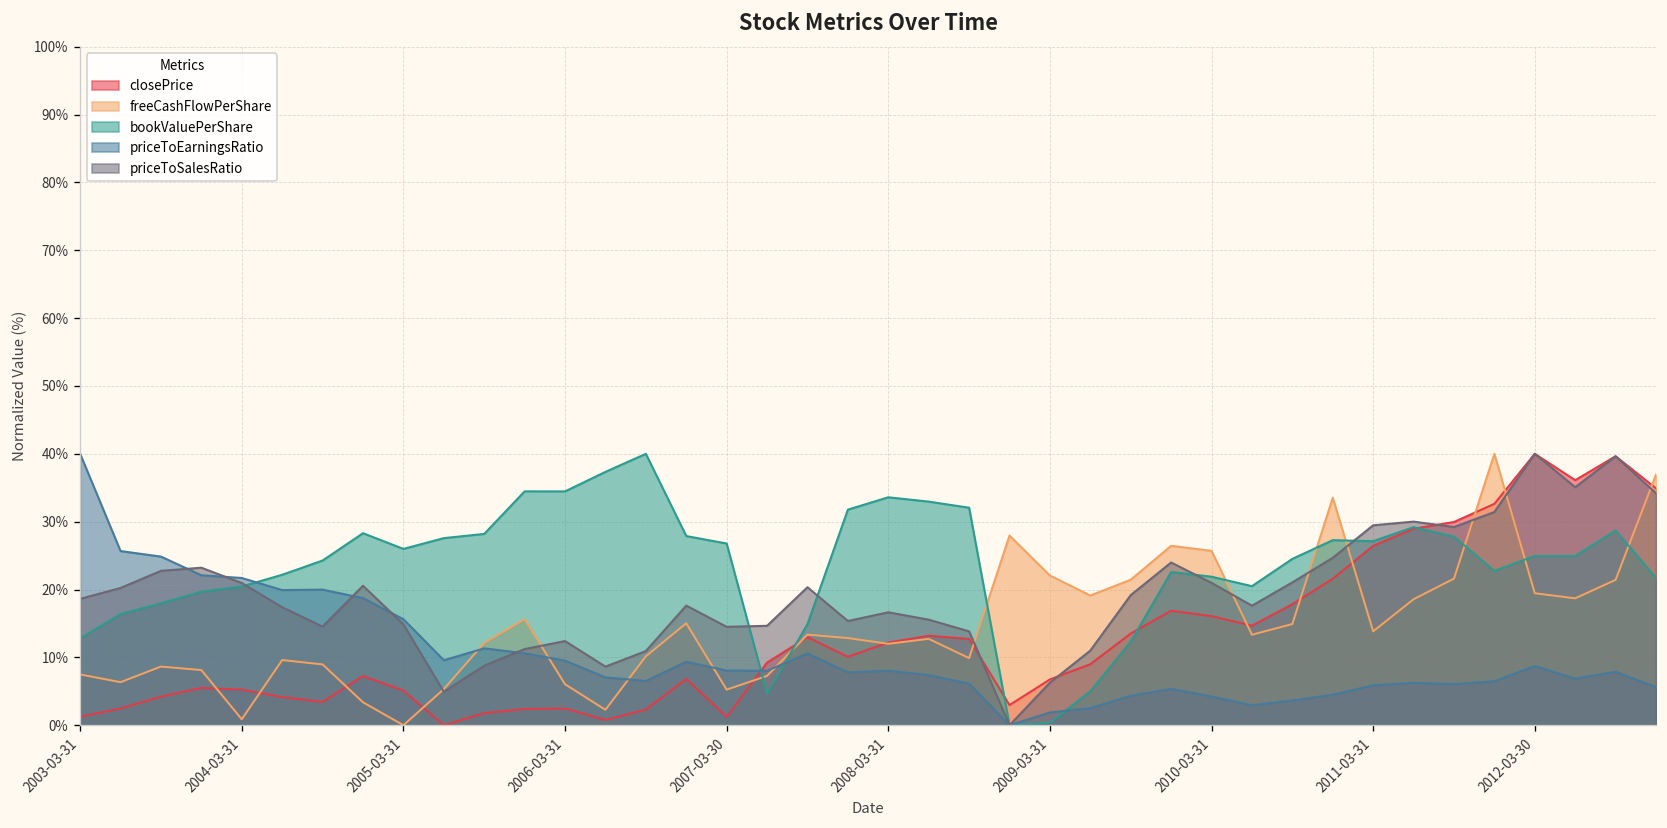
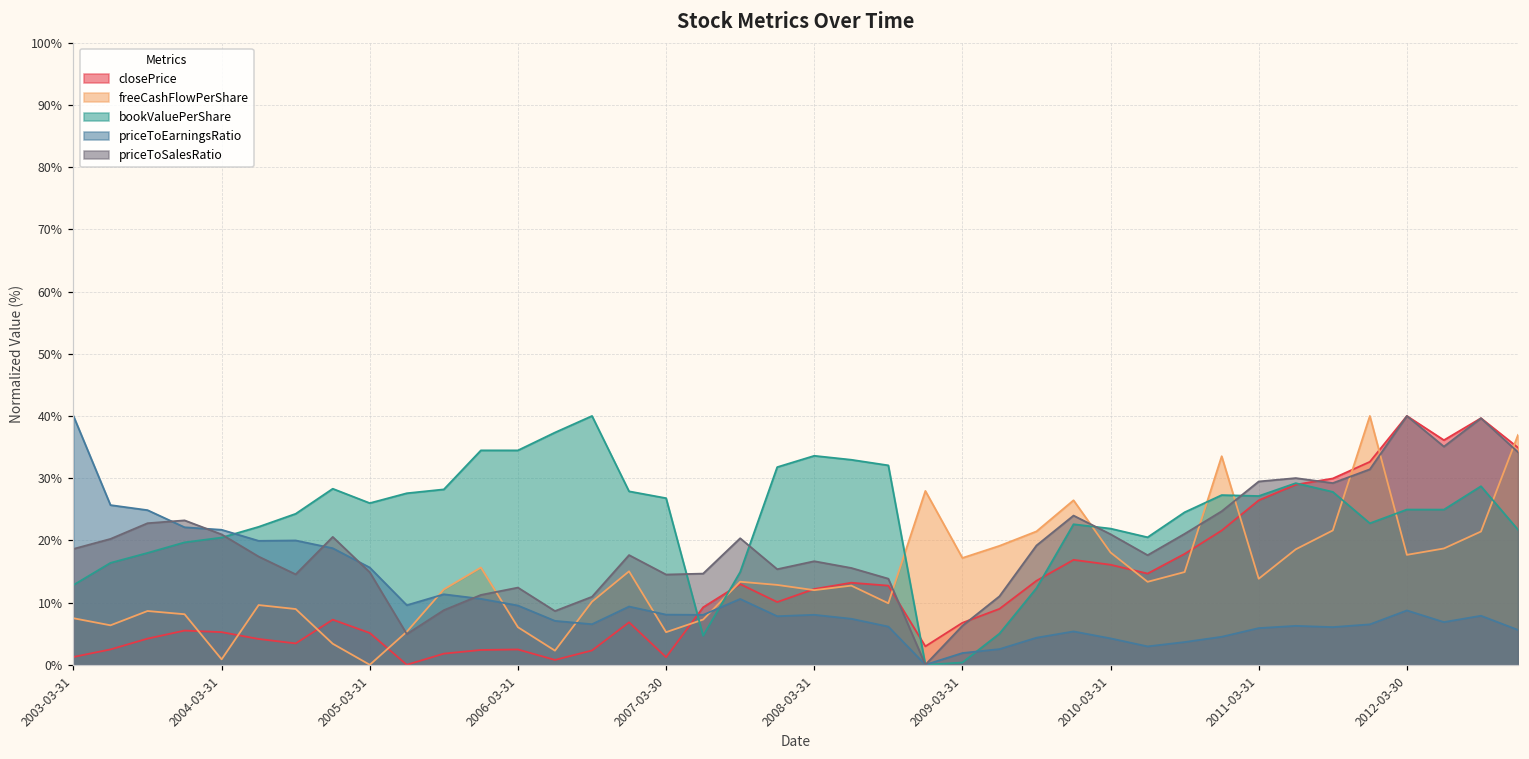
freeCashFlowPerShare, 2009-03-31: 22% -> 17%
freeCashFlowPerShare, 2010-03-31: 26% -> 18%
freeCashFlowPerShare, 2012-03-30: 19% -> 18%
